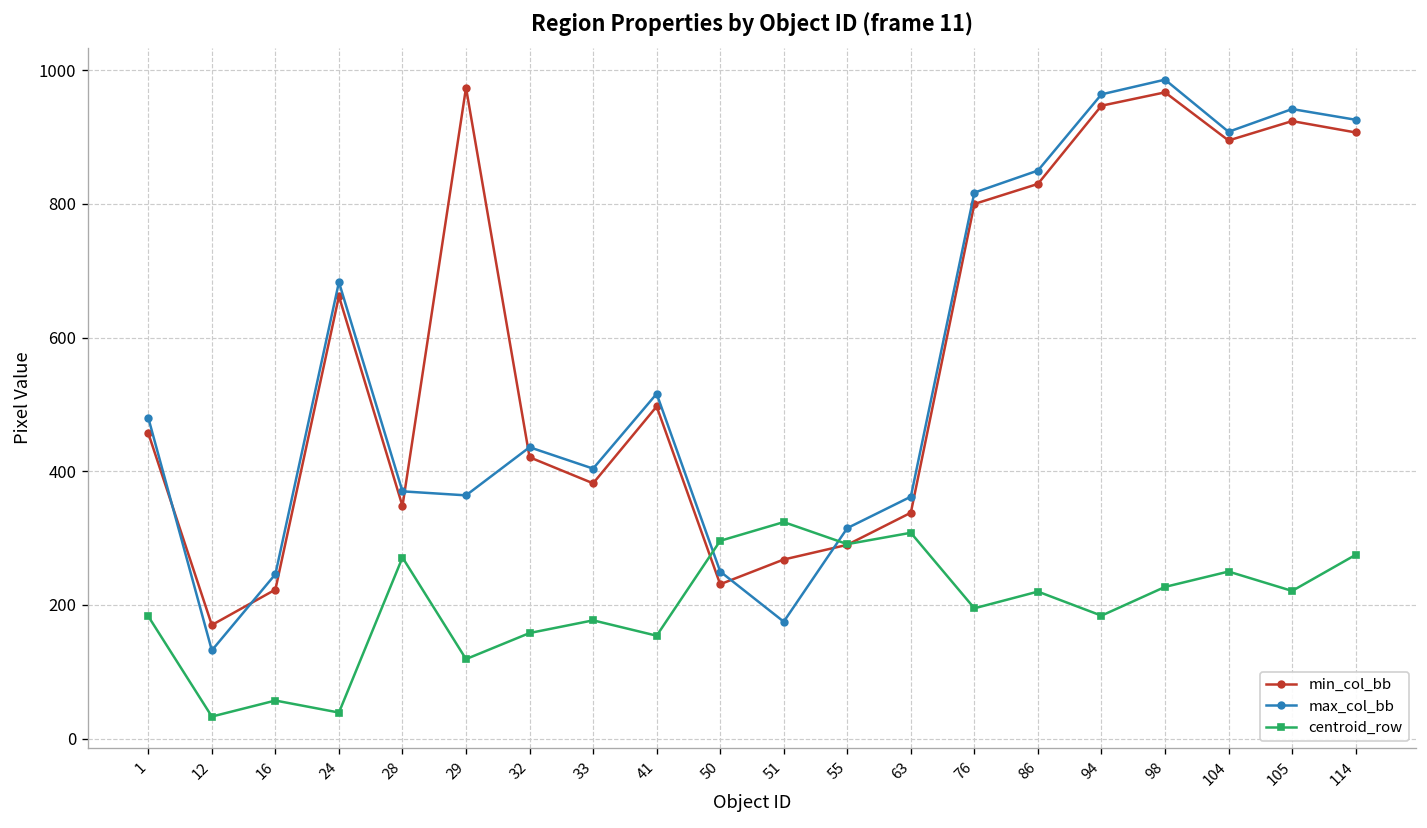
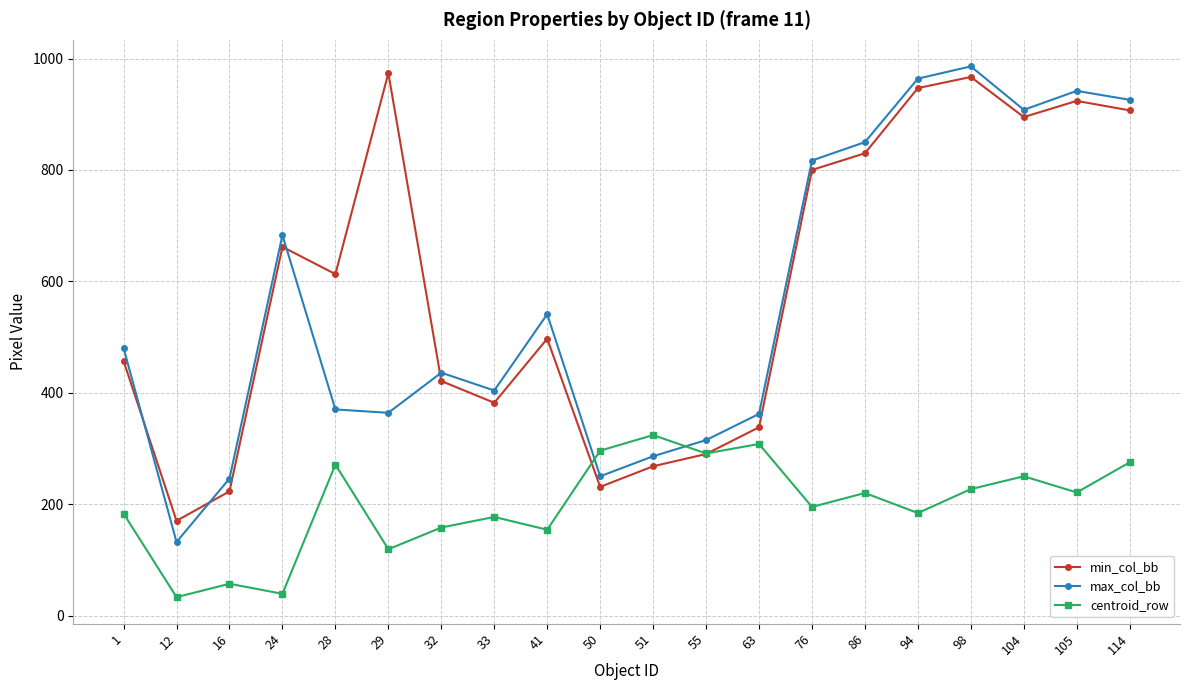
min_col_bb, 28: 350 -> 610
max_col_bb, 41: 520 -> 540
max_col_bb, 51: 180 -> 290
